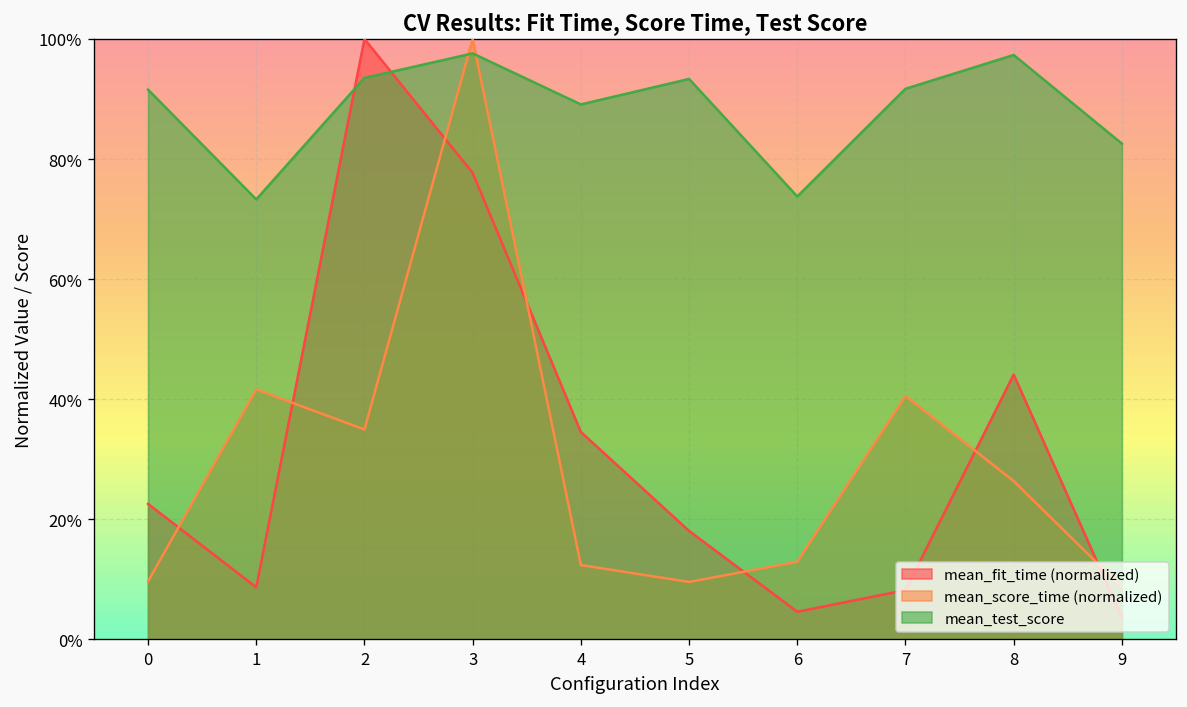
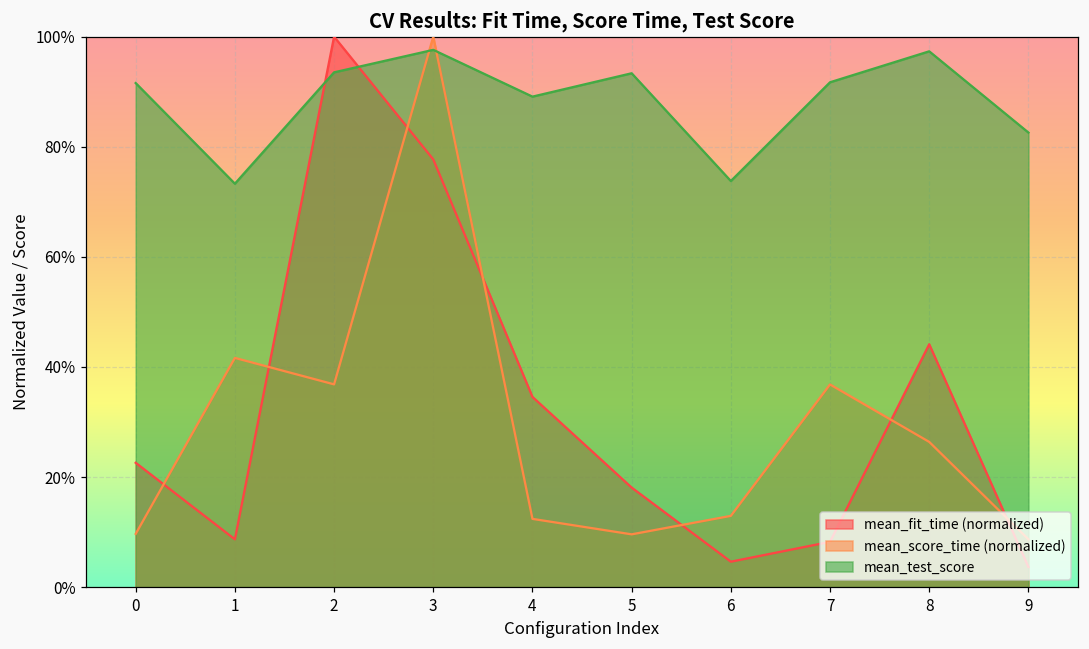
mean_score_time (normalized), 2: 35% -> 37%
mean_score_time (normalized), 7: 41% -> 37%
